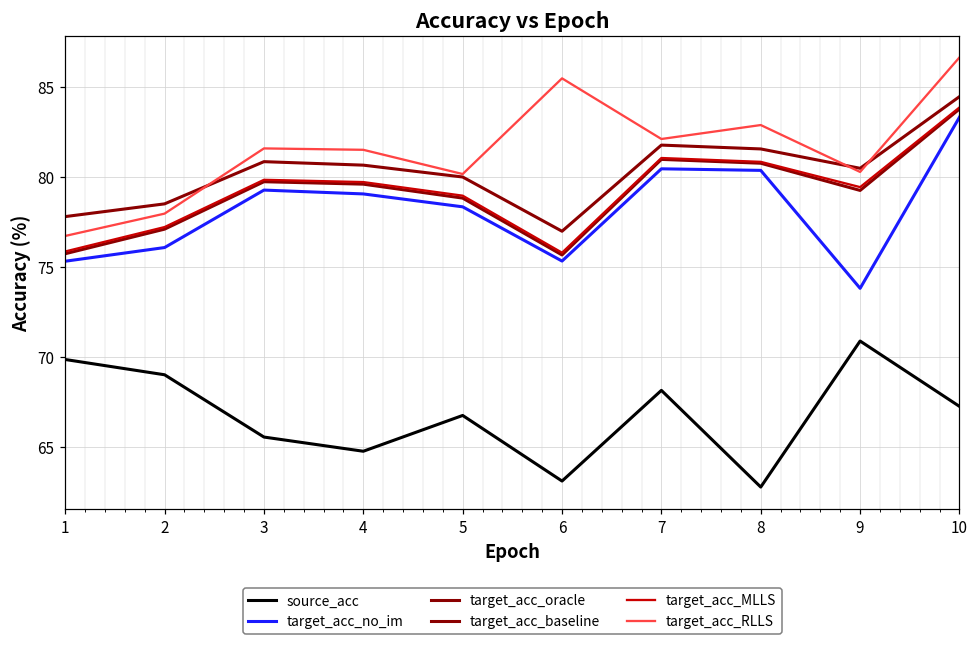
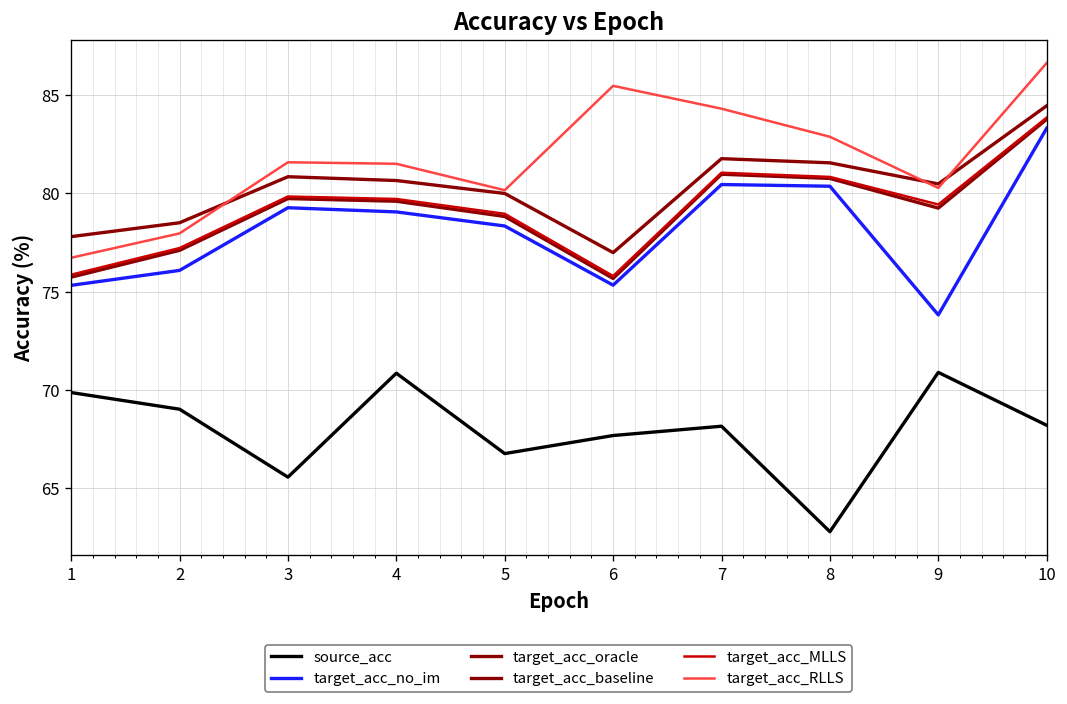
source_acc, 4: 64.8 -> 70.8
source_acc, 6: 63.1 -> 67.7
target_acc_RLLS, 7: 82.1 -> 84.3
source_acc, 10: 67.2 -> 68.2
